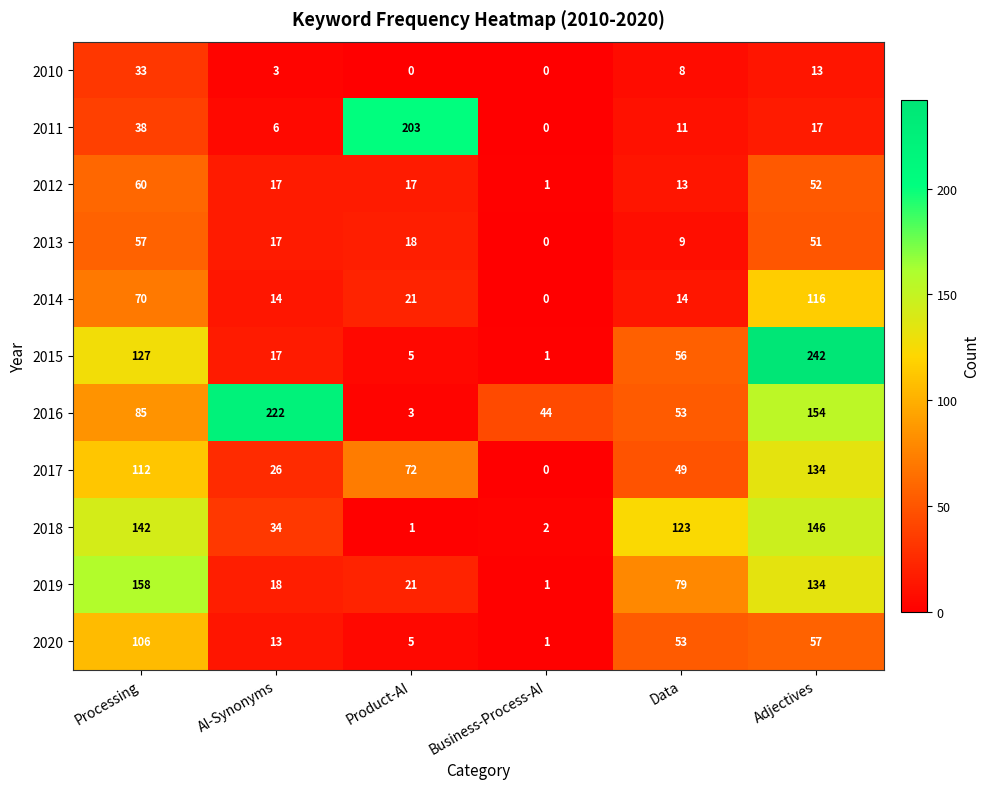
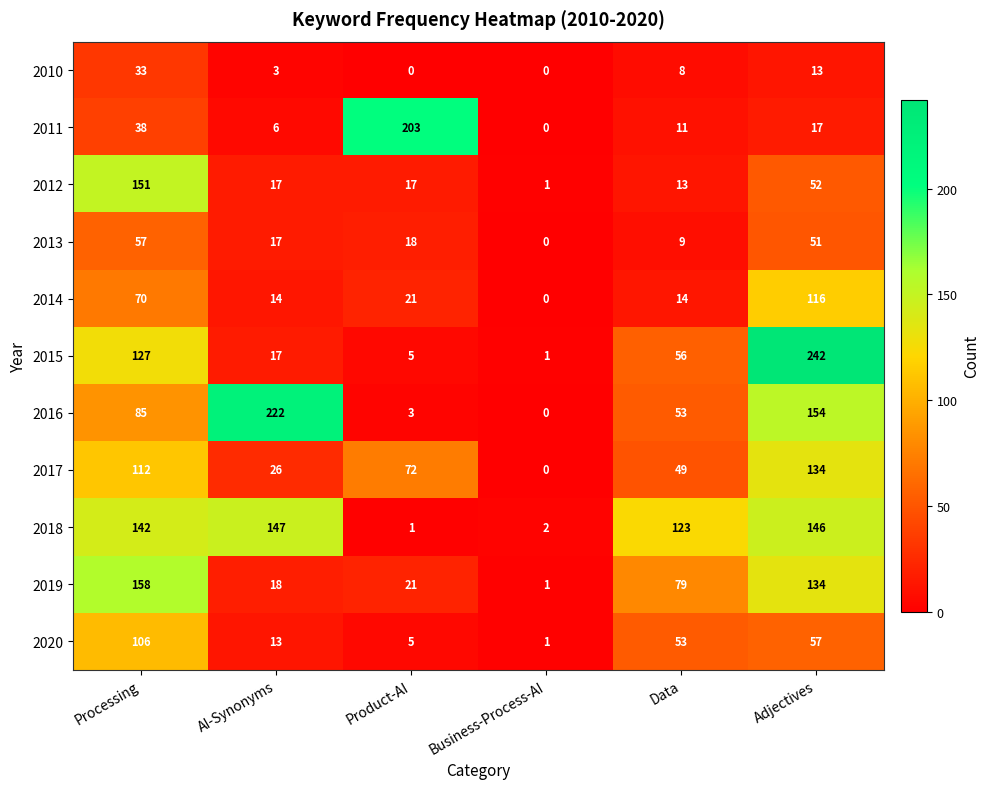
2012, Processing: 60 -> 151
2016, Business-Process-AI: 44 -> 0
2018, AI-Synonyms: 34 -> 147
